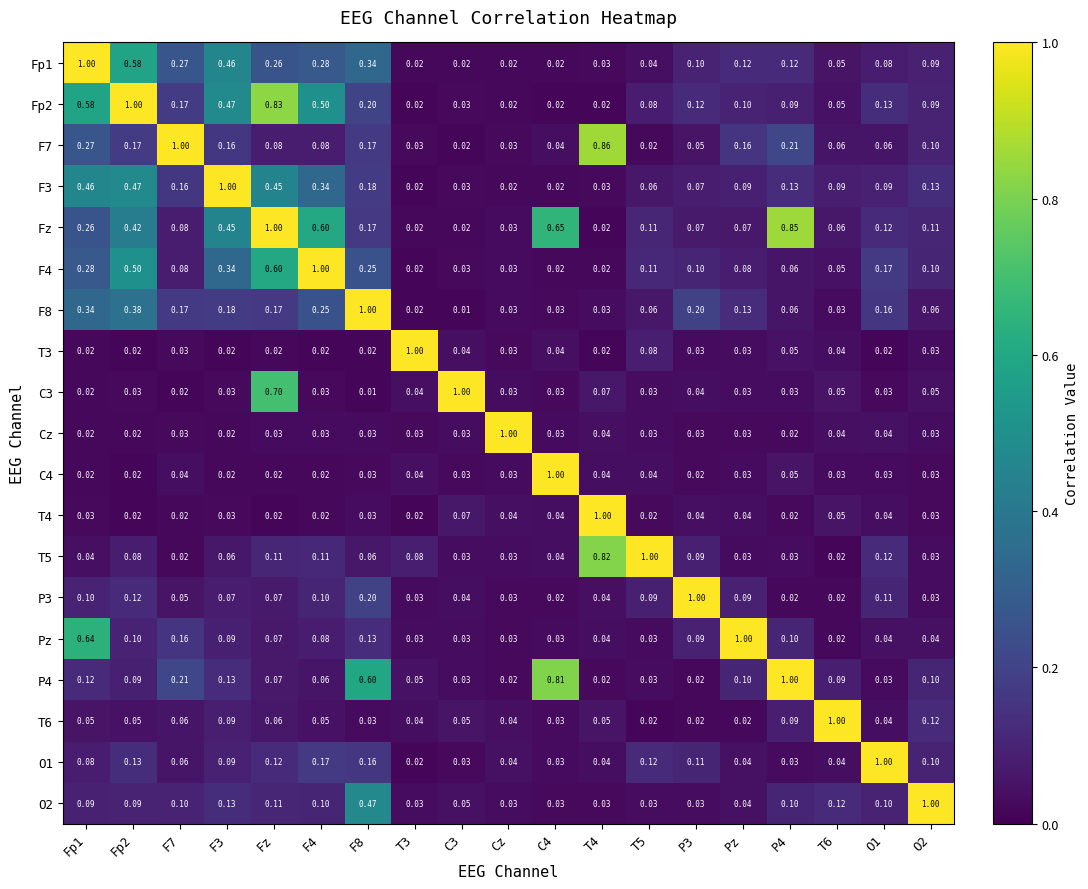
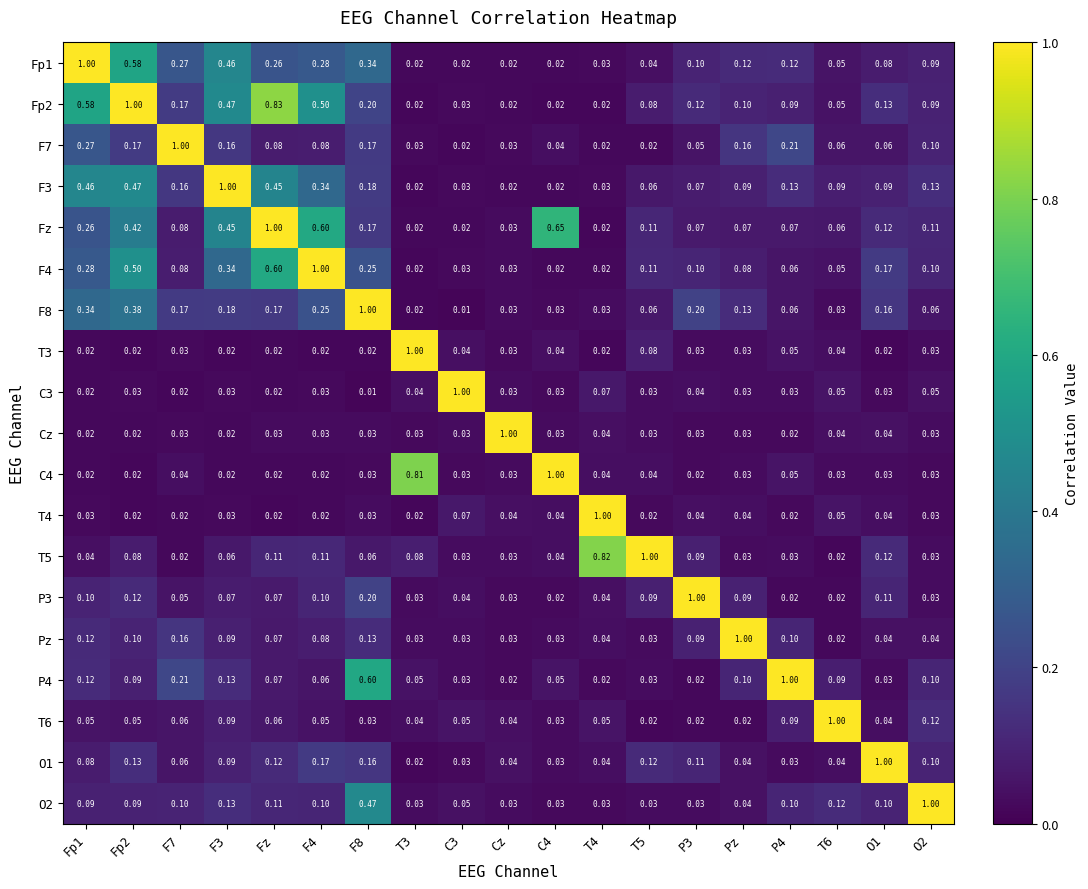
F7, T4: 0.86 -> 0.02
Fz, P4: 0.85 -> 0.07
C3, Fz: 0.70 -> 0.02
C4, T3: 0.04 -> 0.81
Pz, Fp1: 0.64 -> 0.12
P4, C4: 0.81 -> 0.05
